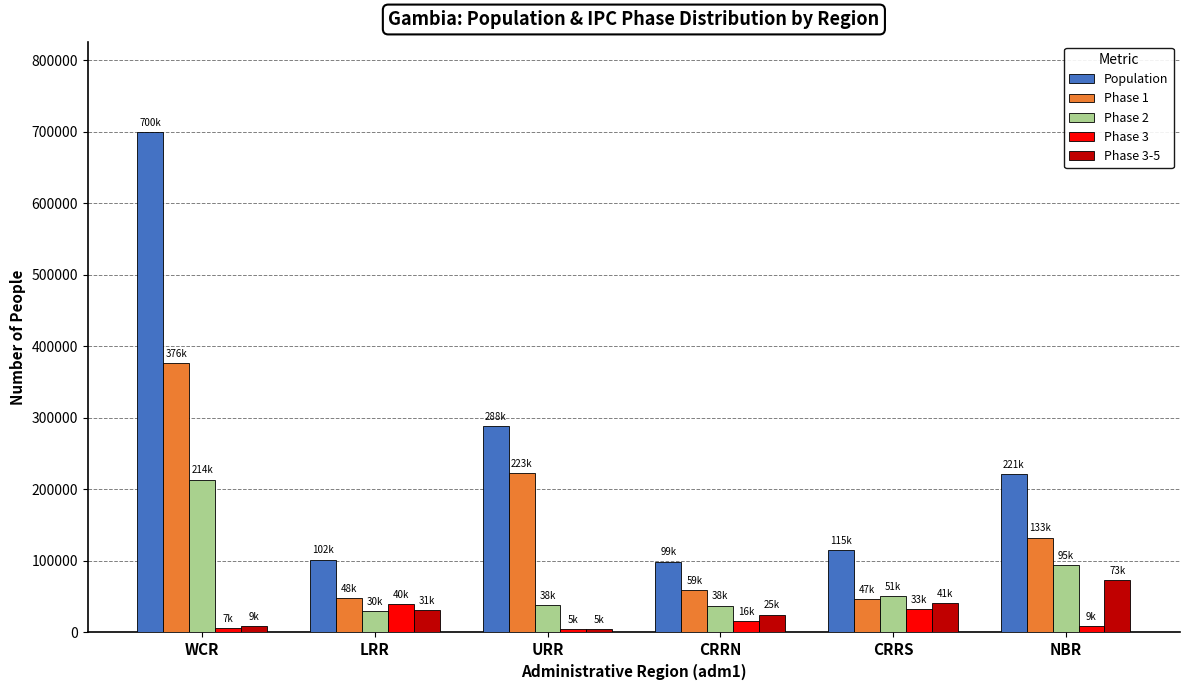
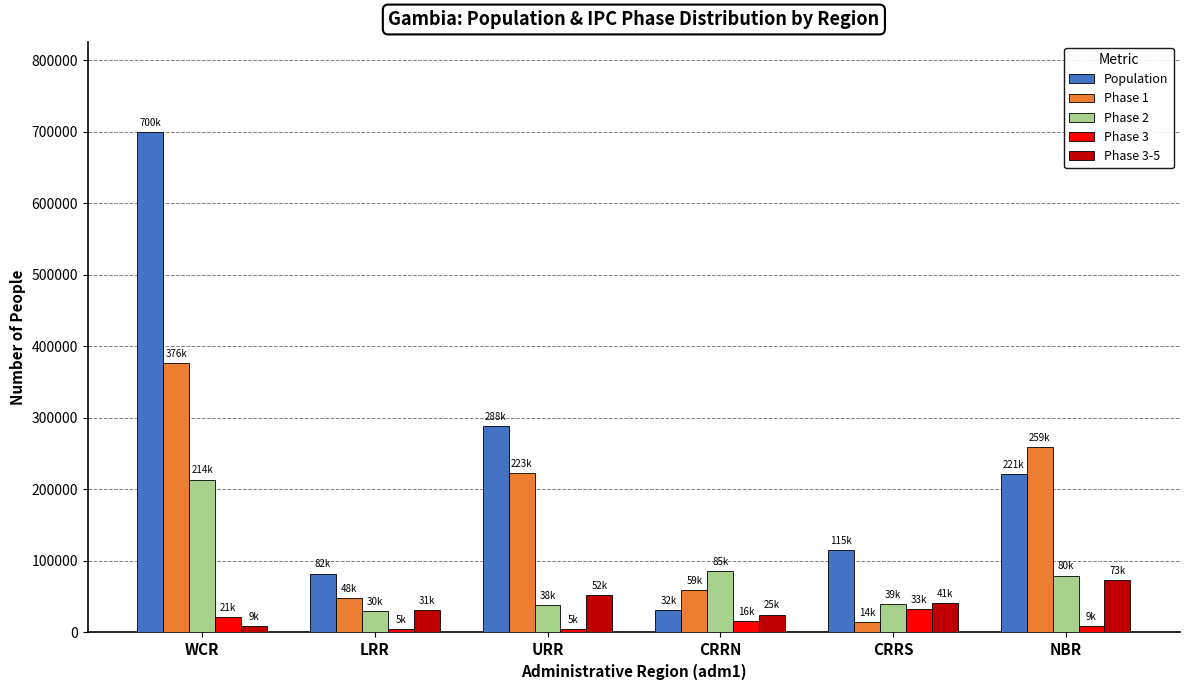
Phase 3, WCR: 7k -> 21k
Population, LRR: 102k -> 82k
Phase 3, LRR: 40k -> 5k
Phase 3-5, URR: 5k -> 52k
Population, CRRN: 99k -> 32k
Phase 2, CRRN: 38k -> 85k
Phase 1, CRRS: 47k -> 14k
Phase 2, CRRS: 51k -> 39k
Phase 1, NBR: 133k -> 259k
Phase 2, NBR: 95k -> 80k
